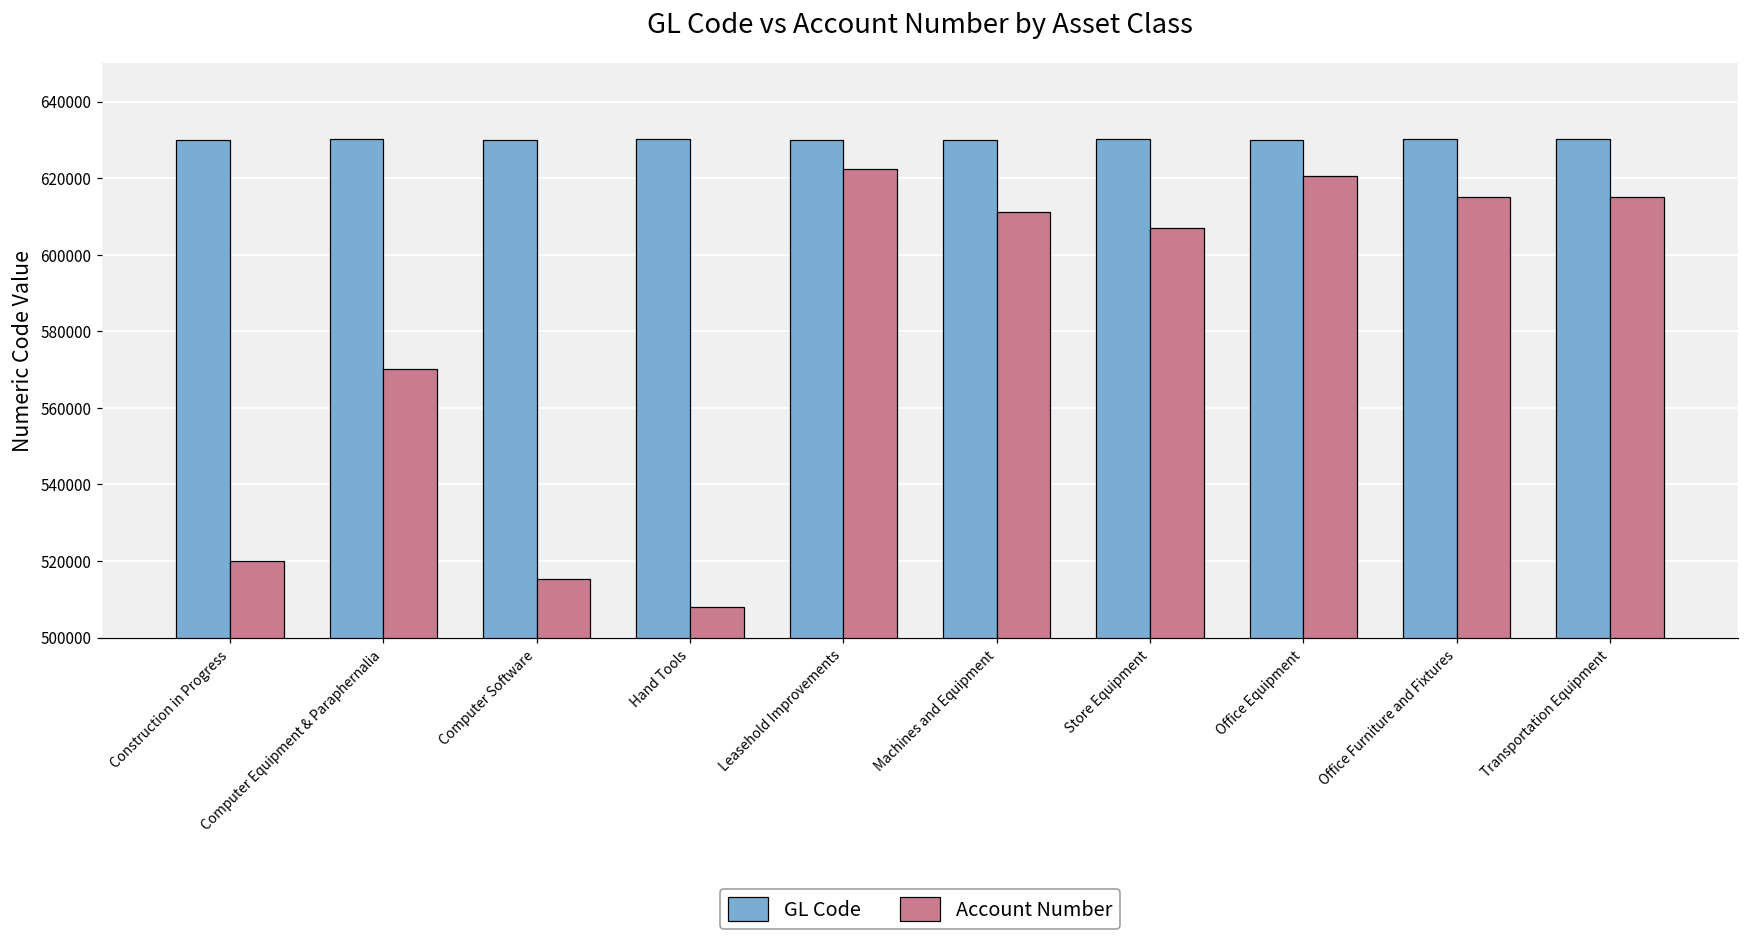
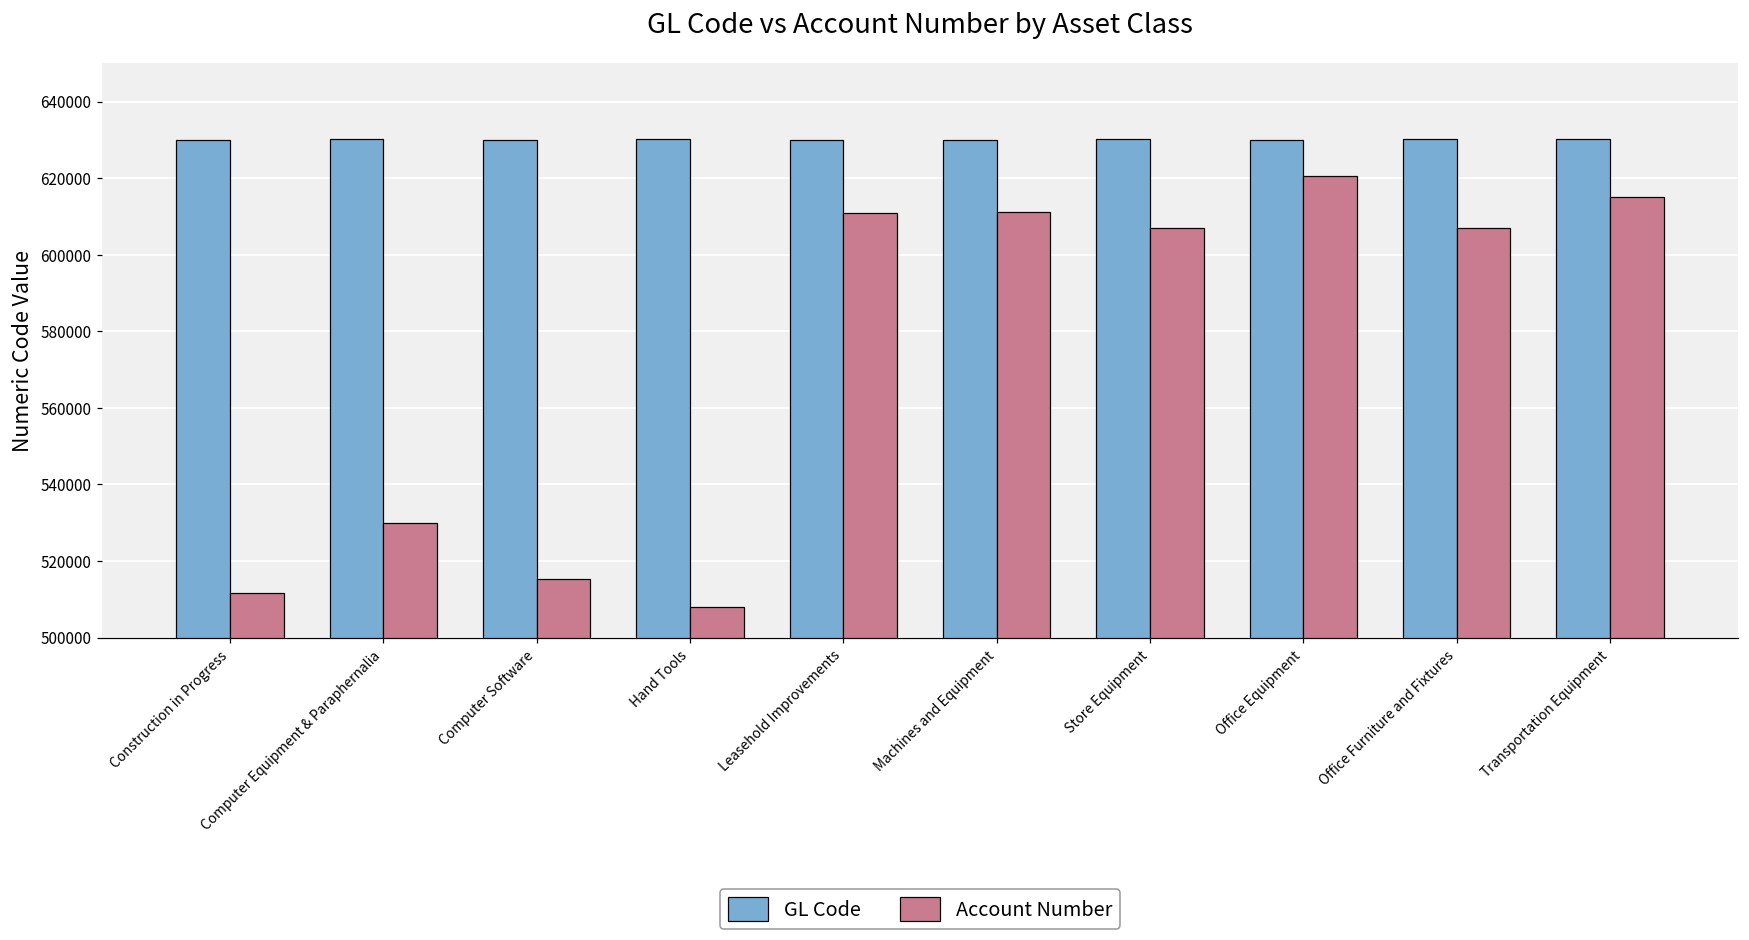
Account Number, Construction in Progress: 520000 -> 512000
Account Number, Computer Equipment & Paraphernalia: 570000 -> 530000
Account Number, Leasehold Improvements: 622000 -> 611000
Account Number, Office Furniture and Fixtures: 615000 -> 607000
